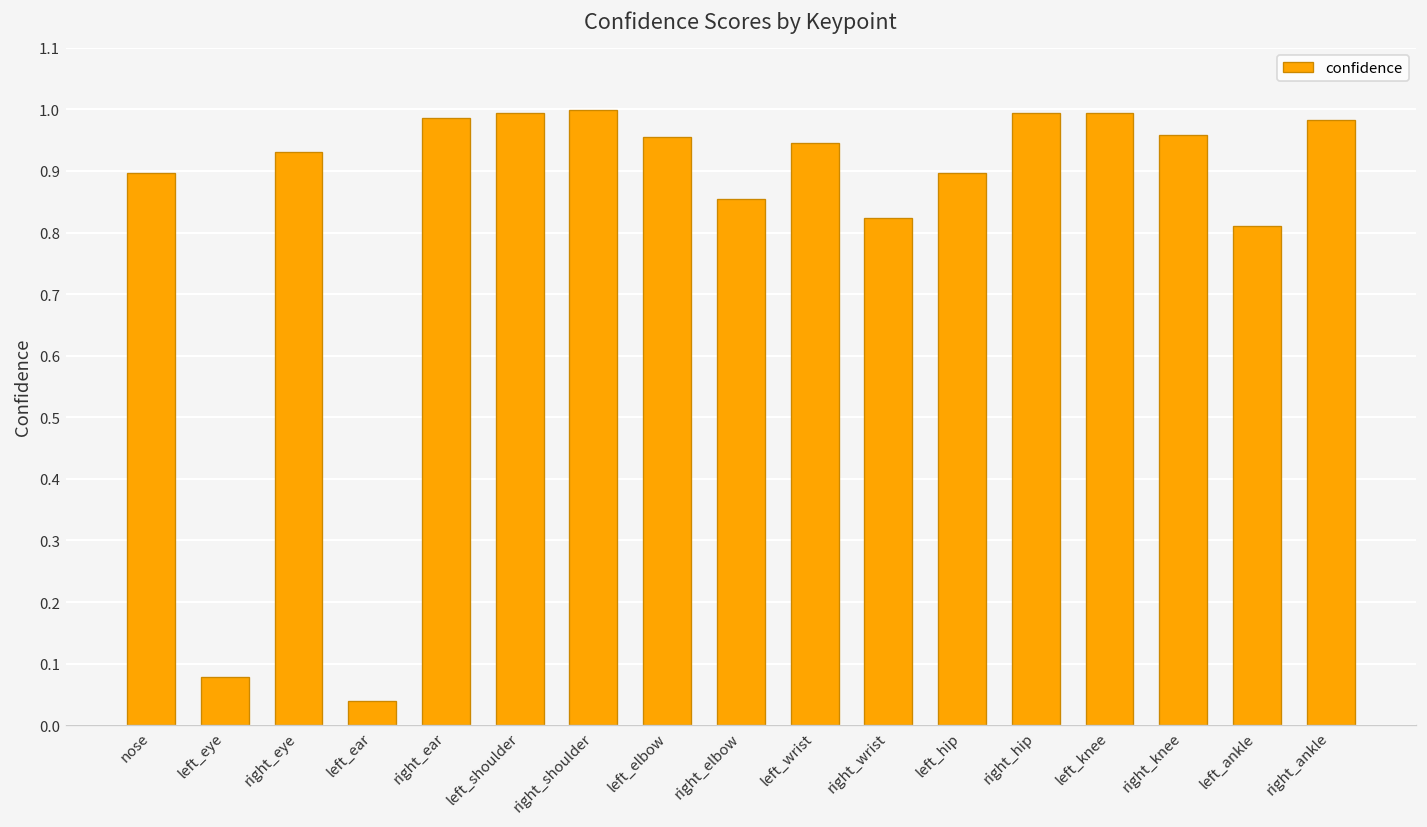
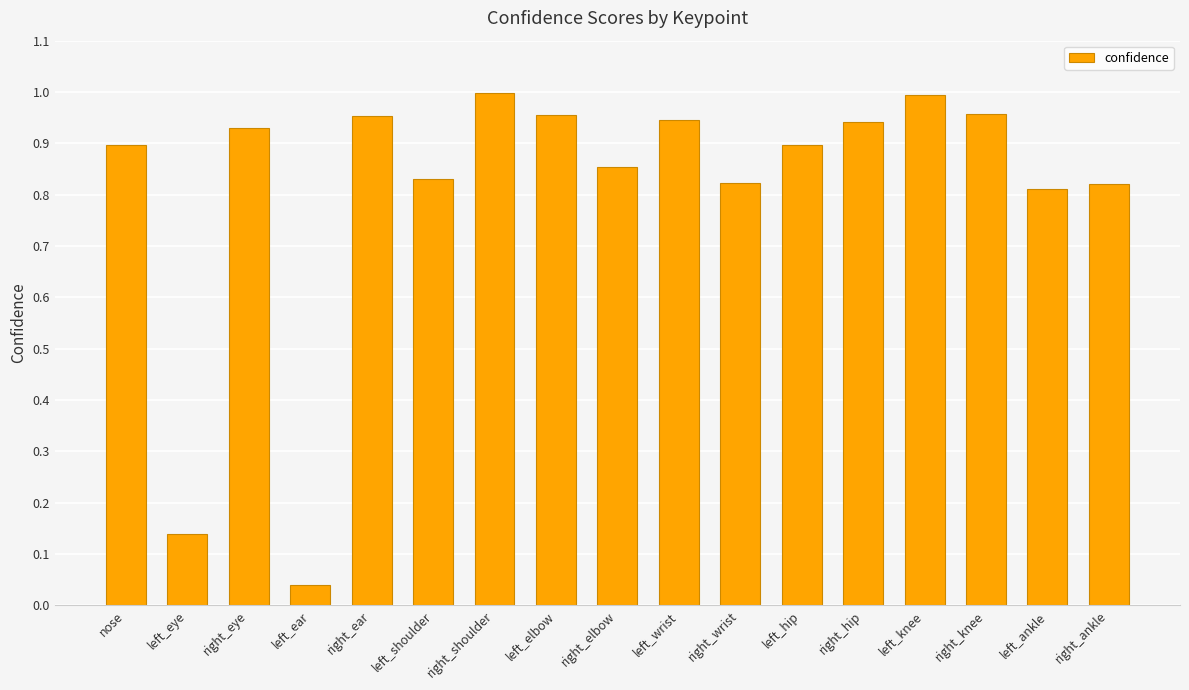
left_eye: 0.08 -> 0.14
right_ear: 0.99 -> 0.95
left_shoulder: 0.99 -> 0.83
right_hip: 0.99 -> 0.94
right_ankle: 0.98 -> 0.82
